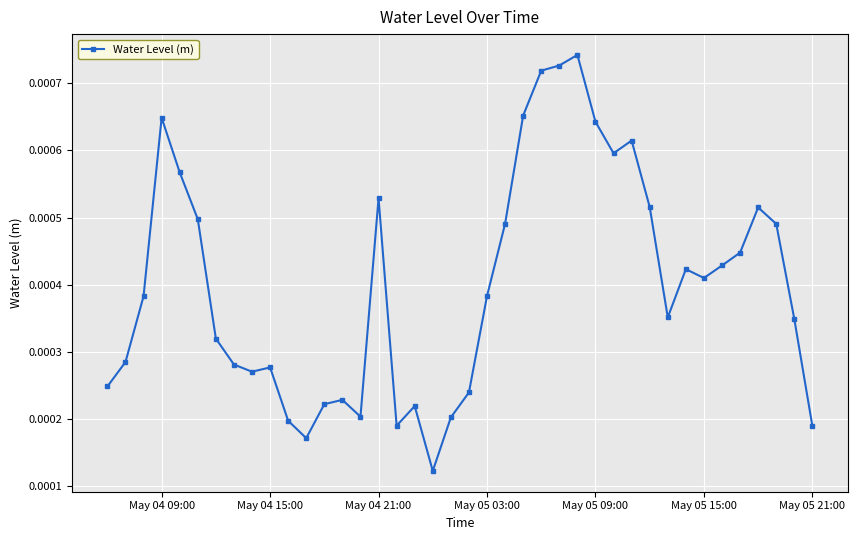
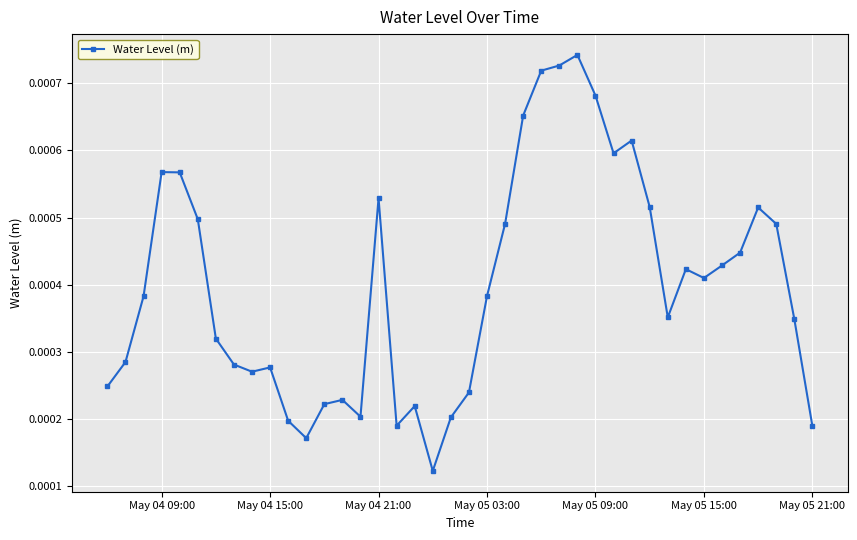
May 04 09:00: 0.00065 -> 0.00057
May 05 09:00: 0.00064 -> 0.00068
